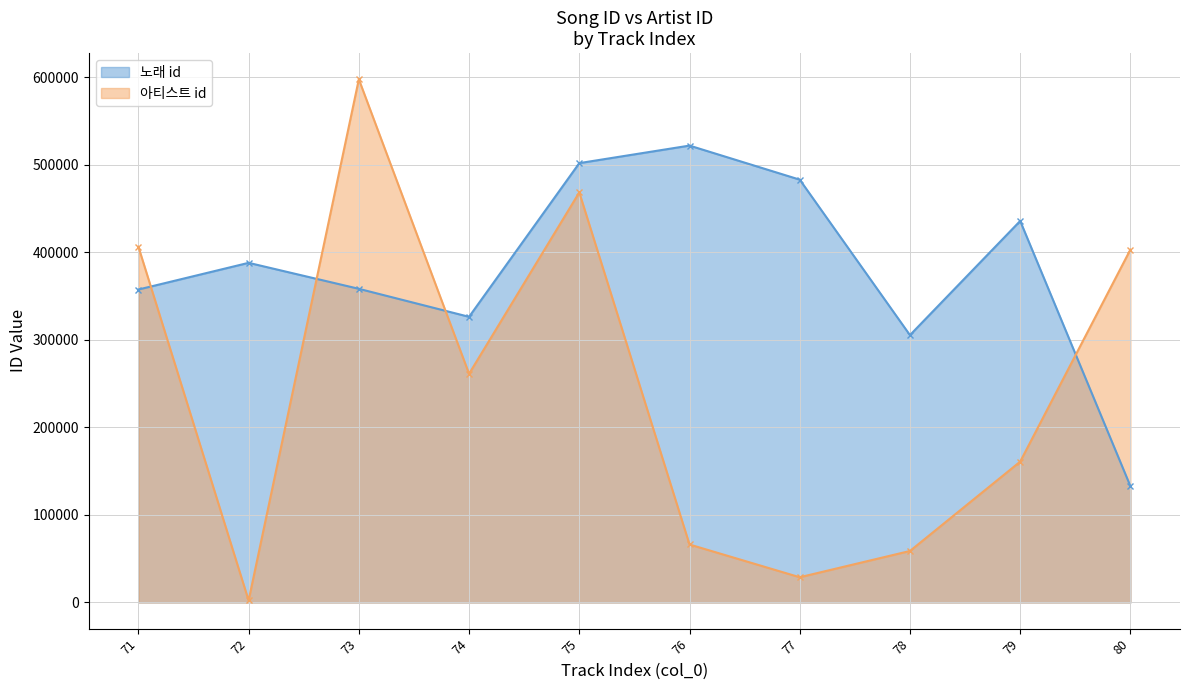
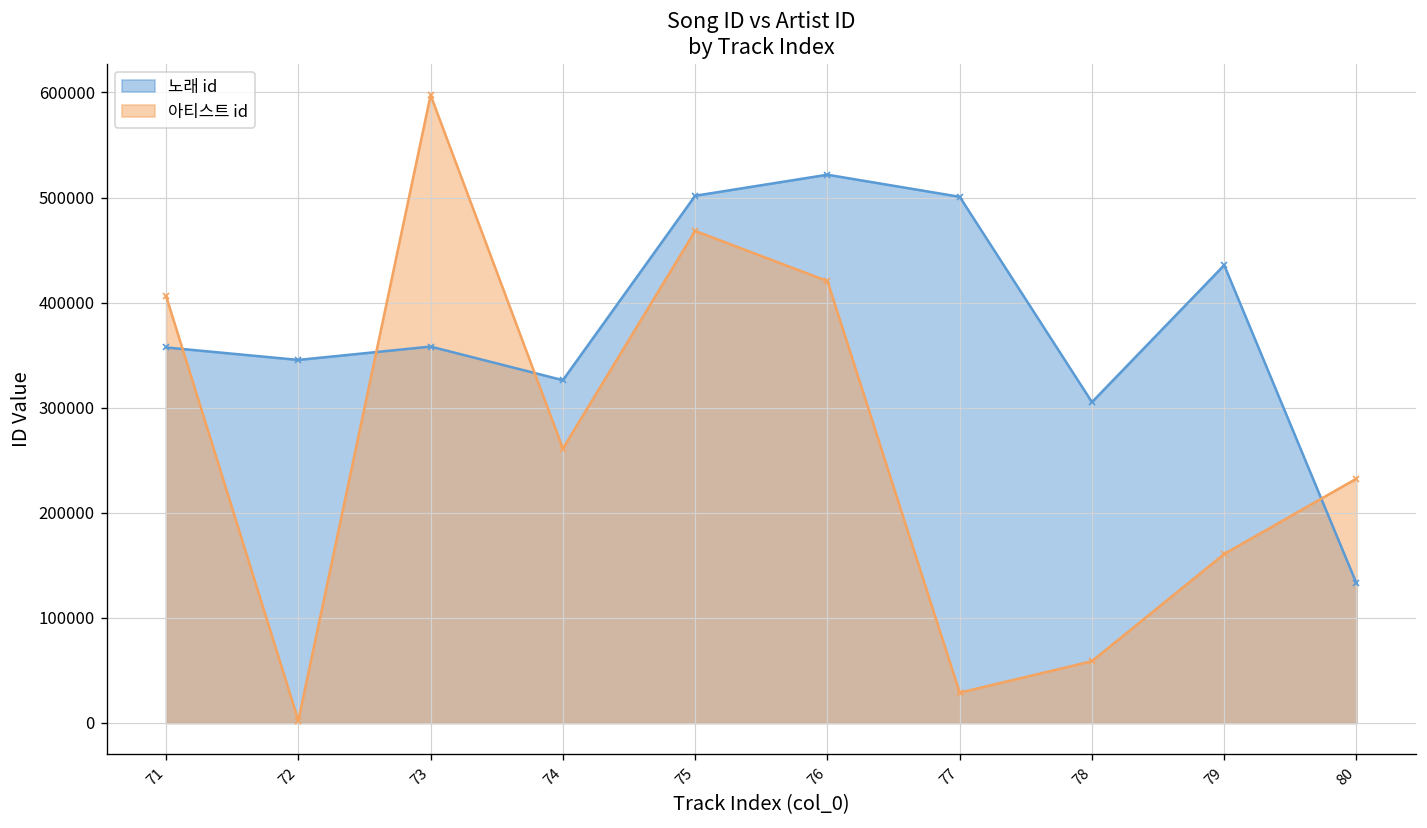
노래 id, 72: 390000 -> 350000
아티스트 id, 76: 70000 -> 420000
노래 id, 77: 480000 -> 500000
아티스트 id, 80: 400000 -> 230000
